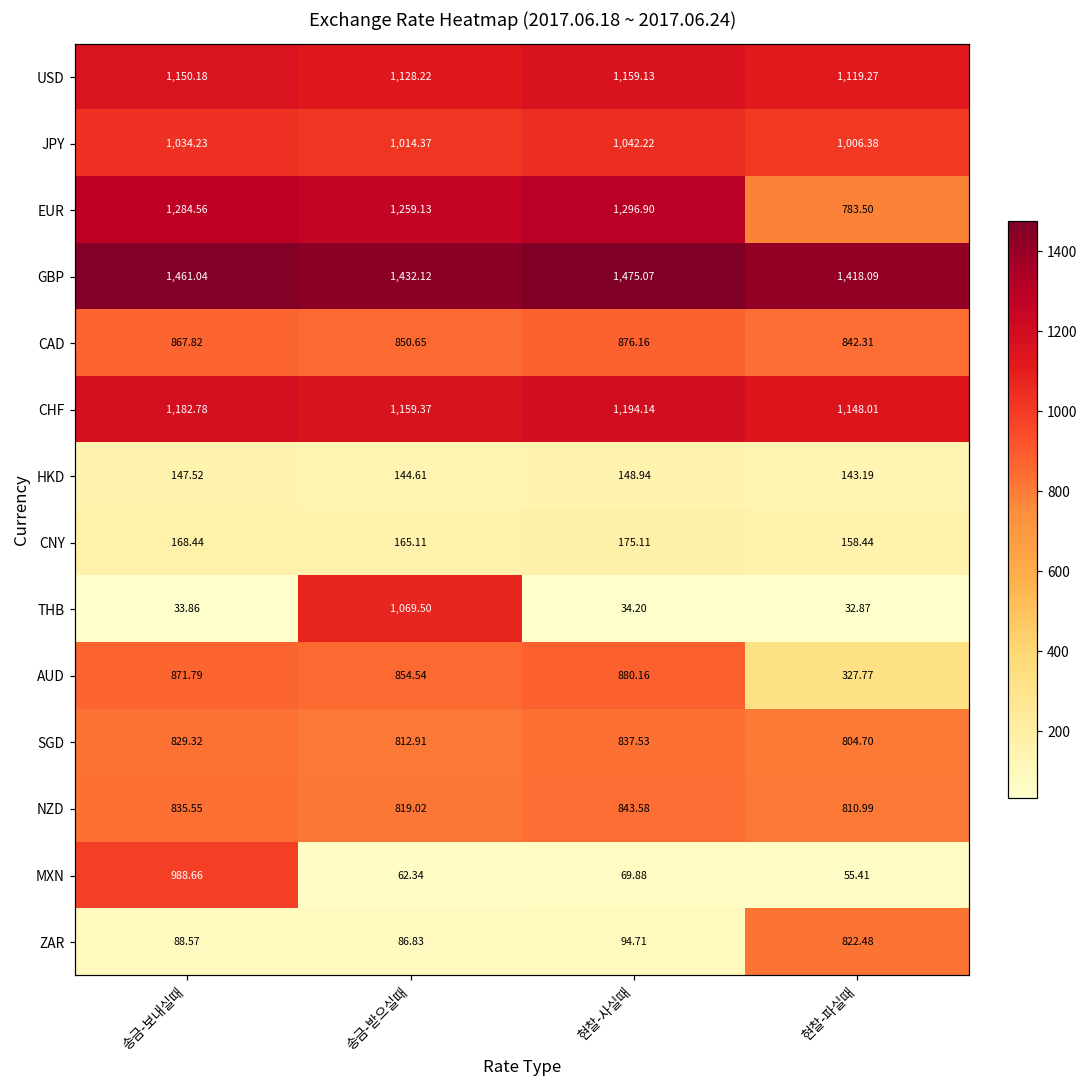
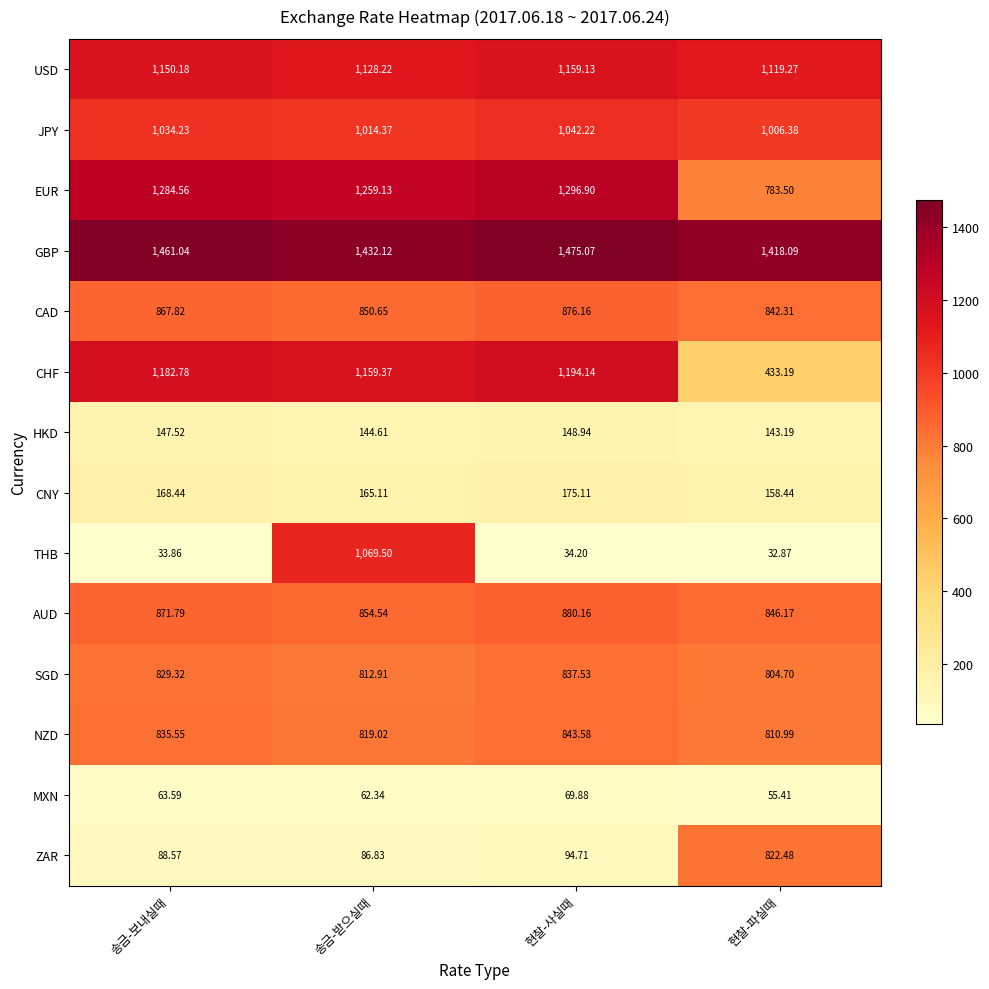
CHF, 현찰-파실때: 1,148.01 -> 433.19
AUD, 현찰-파실때: 327.77 -> 846.17
MXN, 송금-보내실때: 988.66 -> 63.59
